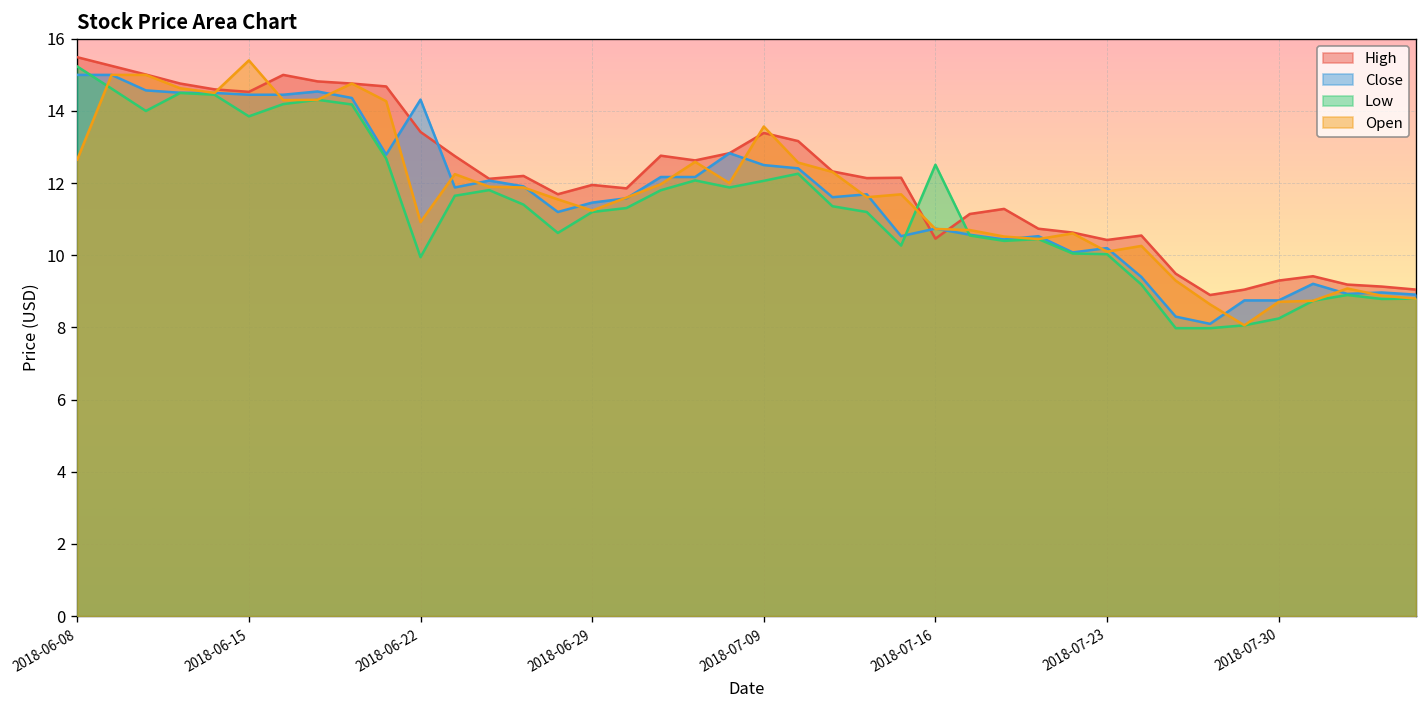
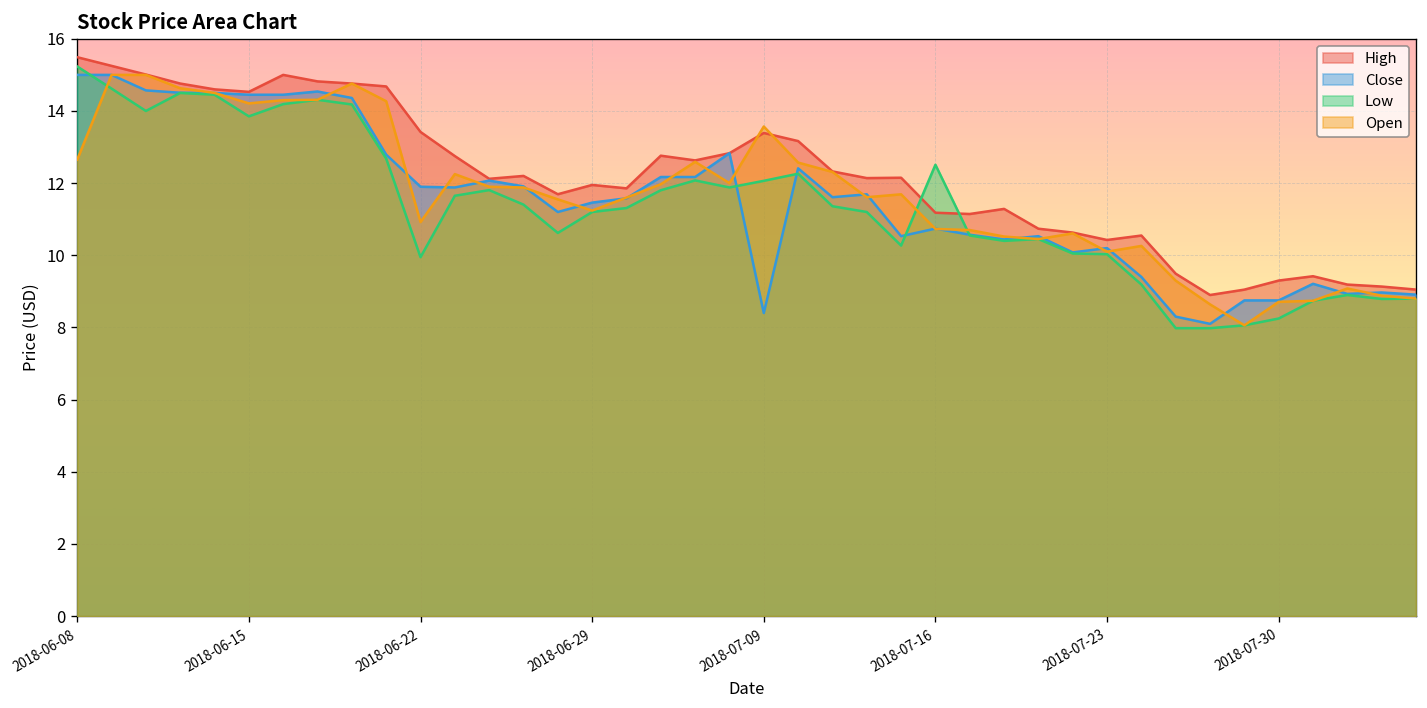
Open, 2018-06-15: 15.4 -> 14.2
Close, 2018-06-22: 14.3 -> 11.9
Close, 2018-07-09: 12.5 -> 8.4
High, 2018-07-16: 10.5 -> 11.2
